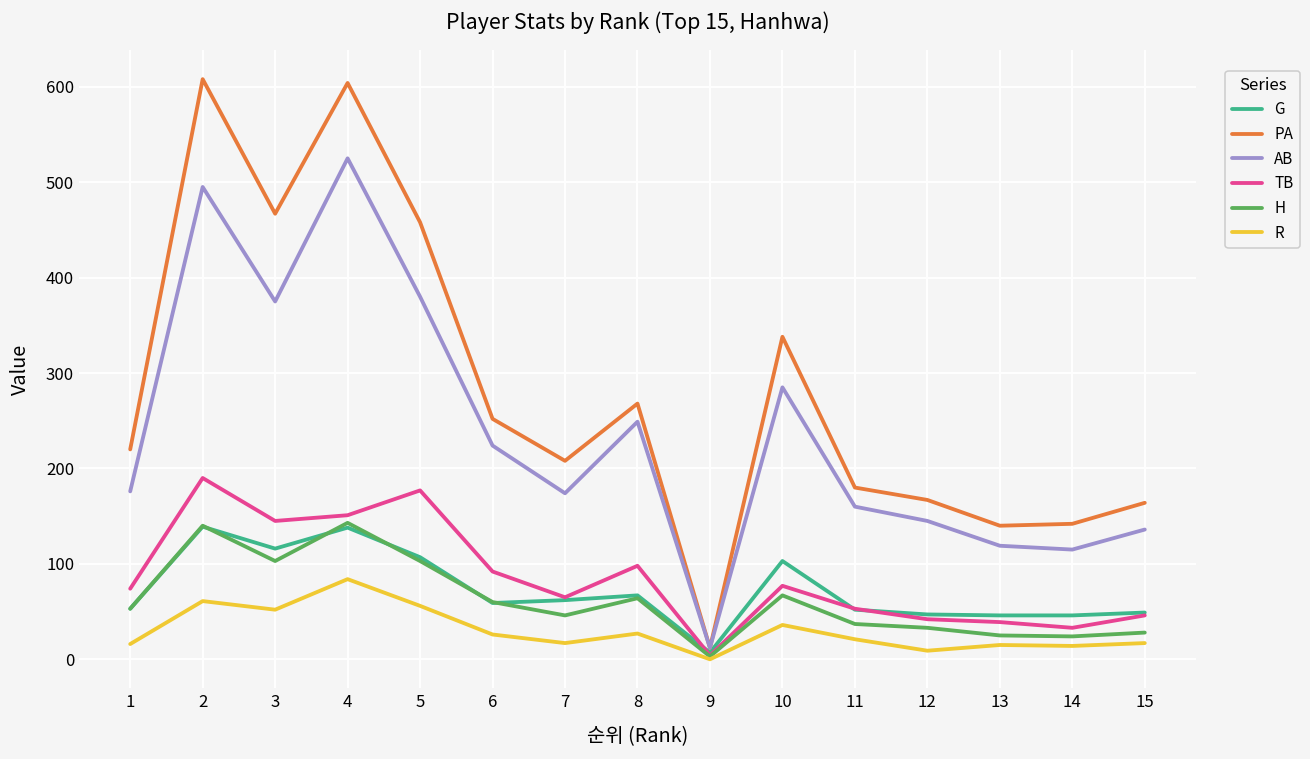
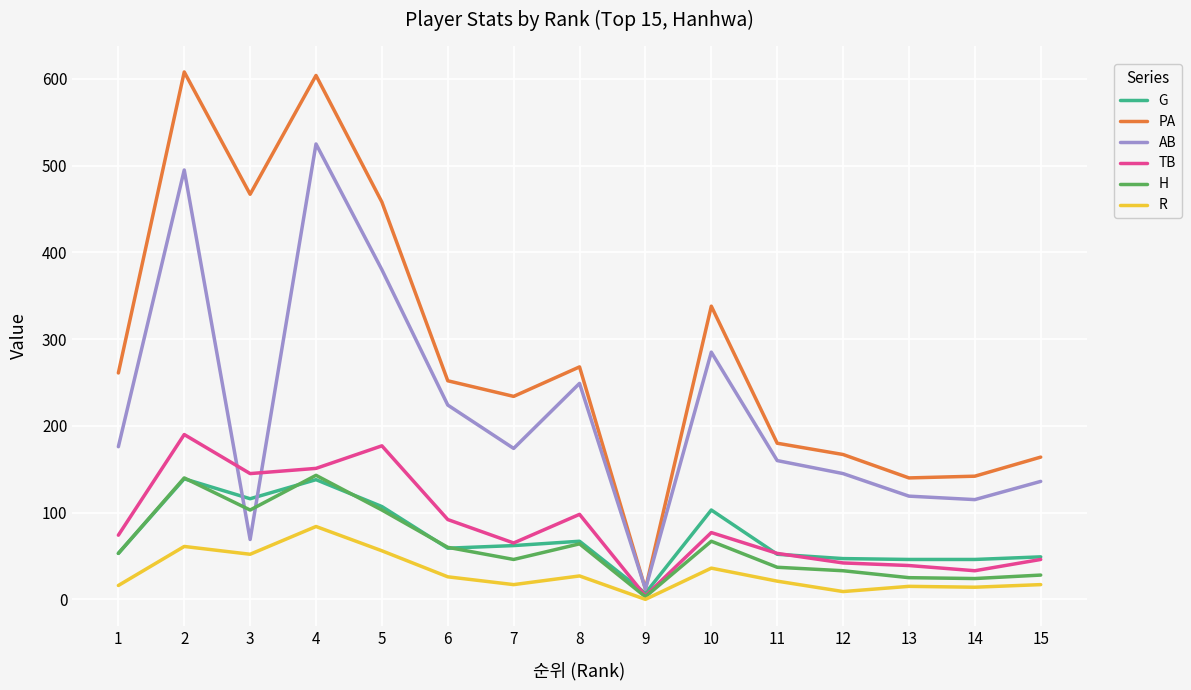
PA, 1: 220 -> 260
AB, 3: 380 -> 70
PA, 7: 210 -> 230
